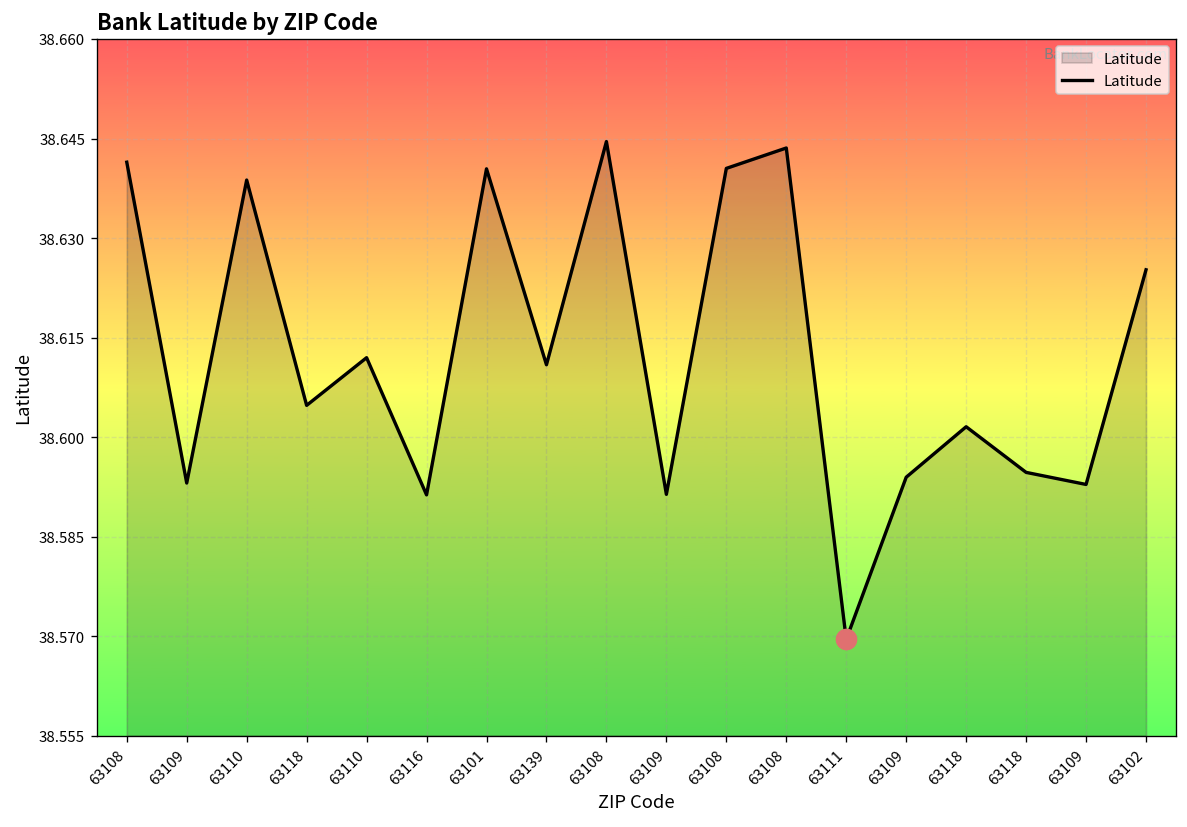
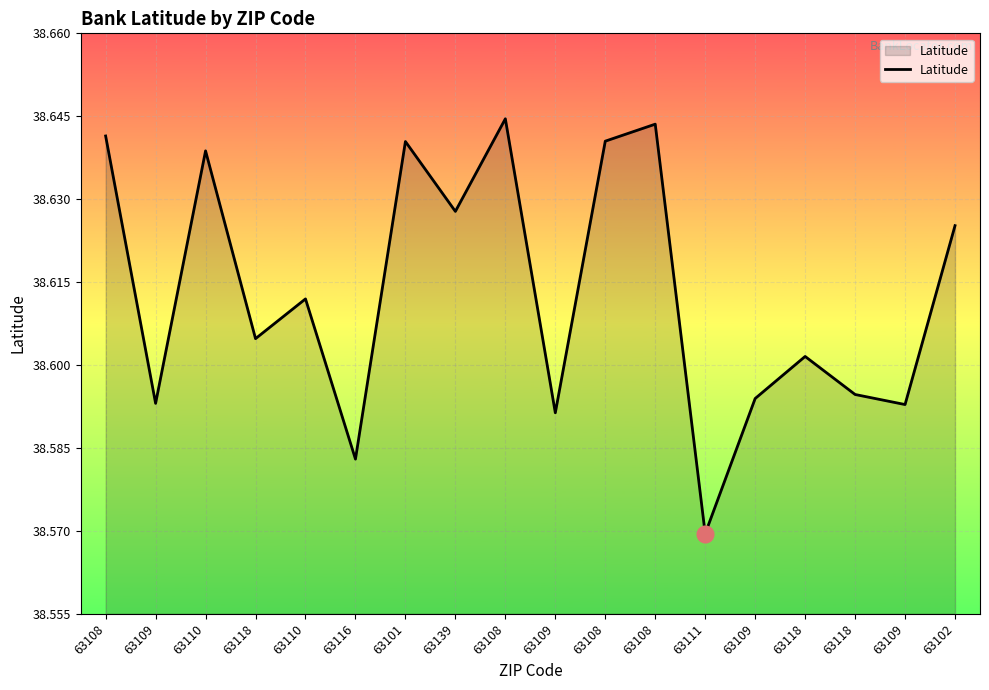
Latitude, 63116: 38.591 -> 38.583
Latitude, 63139: 38.611 -> 38.628
